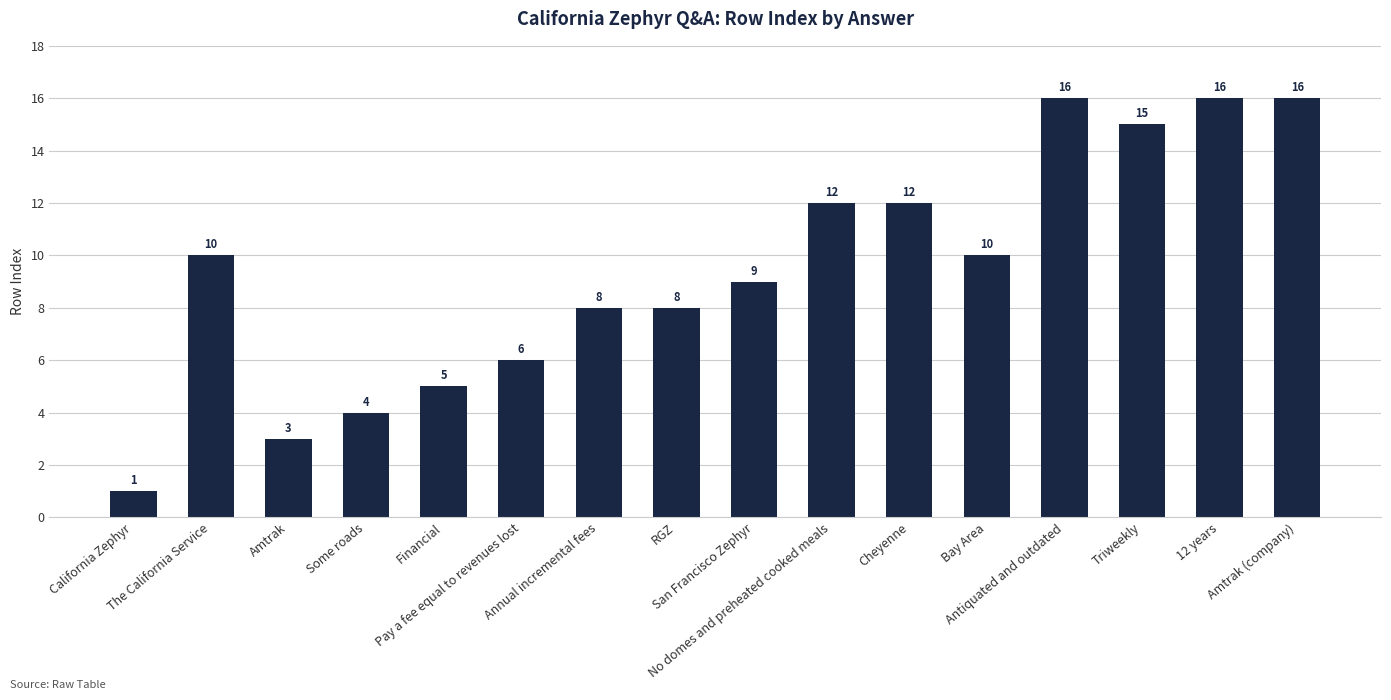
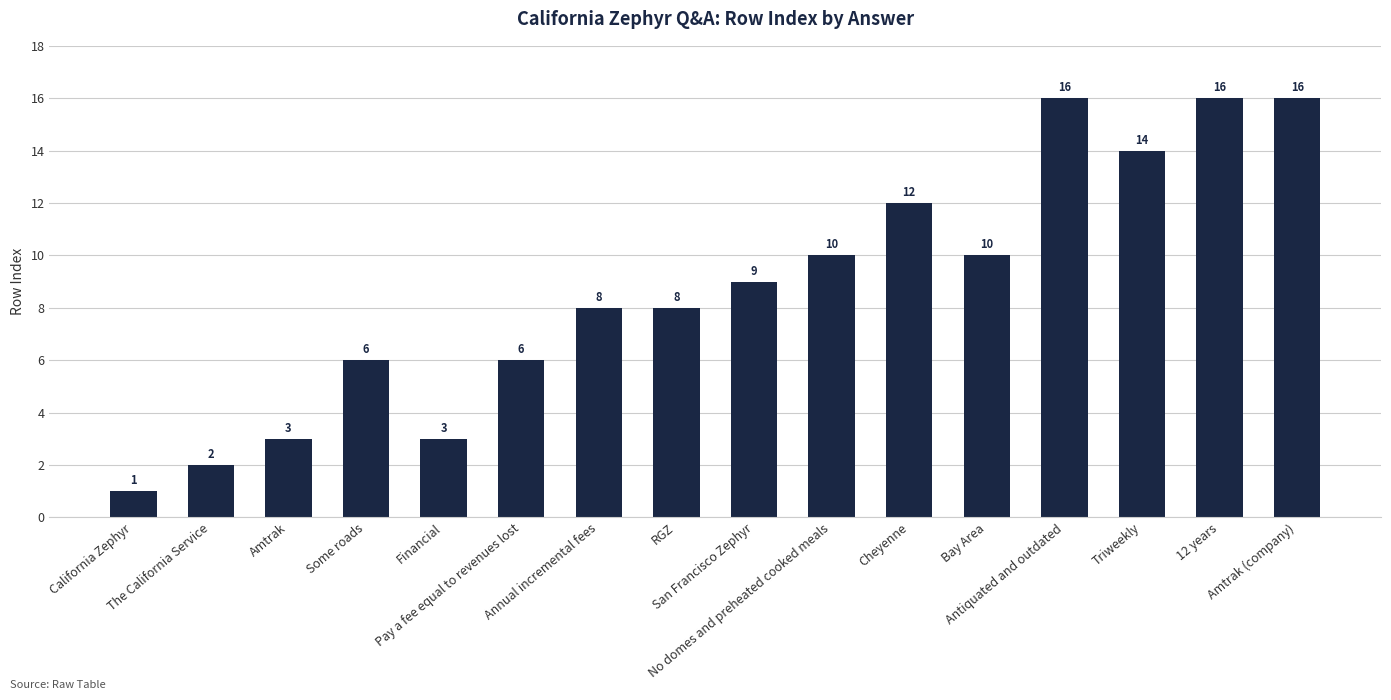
The California Service: 10 -> 2
Some roads: 4 -> 6
Financial: 5 -> 3
No domes and preheated cooked meals: 12 -> 10
Triweekly: 15 -> 14
